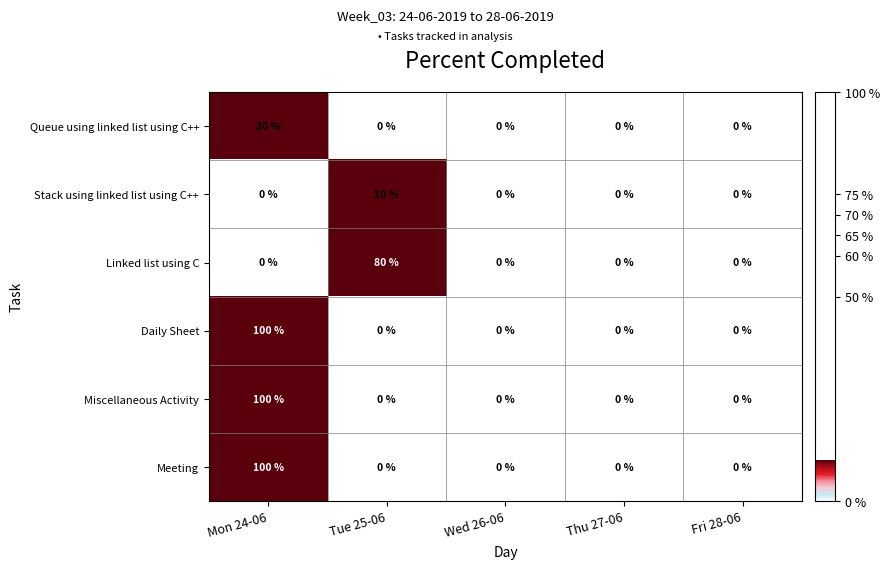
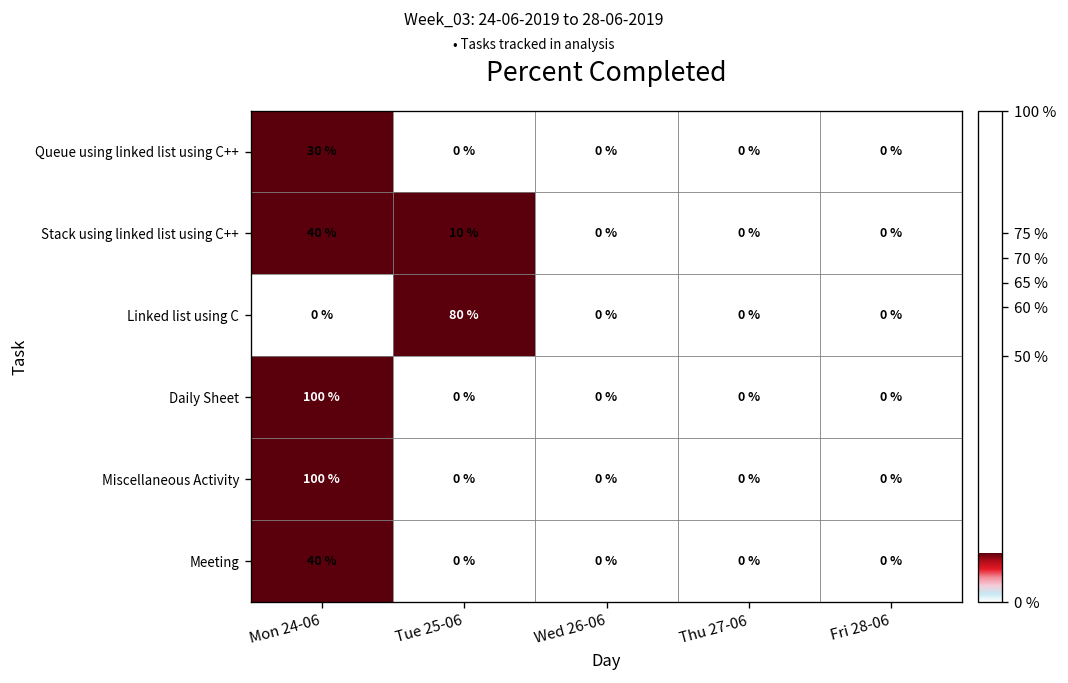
Stack using linked list using C++, Mon 24-06: 0 % -> 40 %
Meeting, Mon 24-06: 100 % -> 40 %
